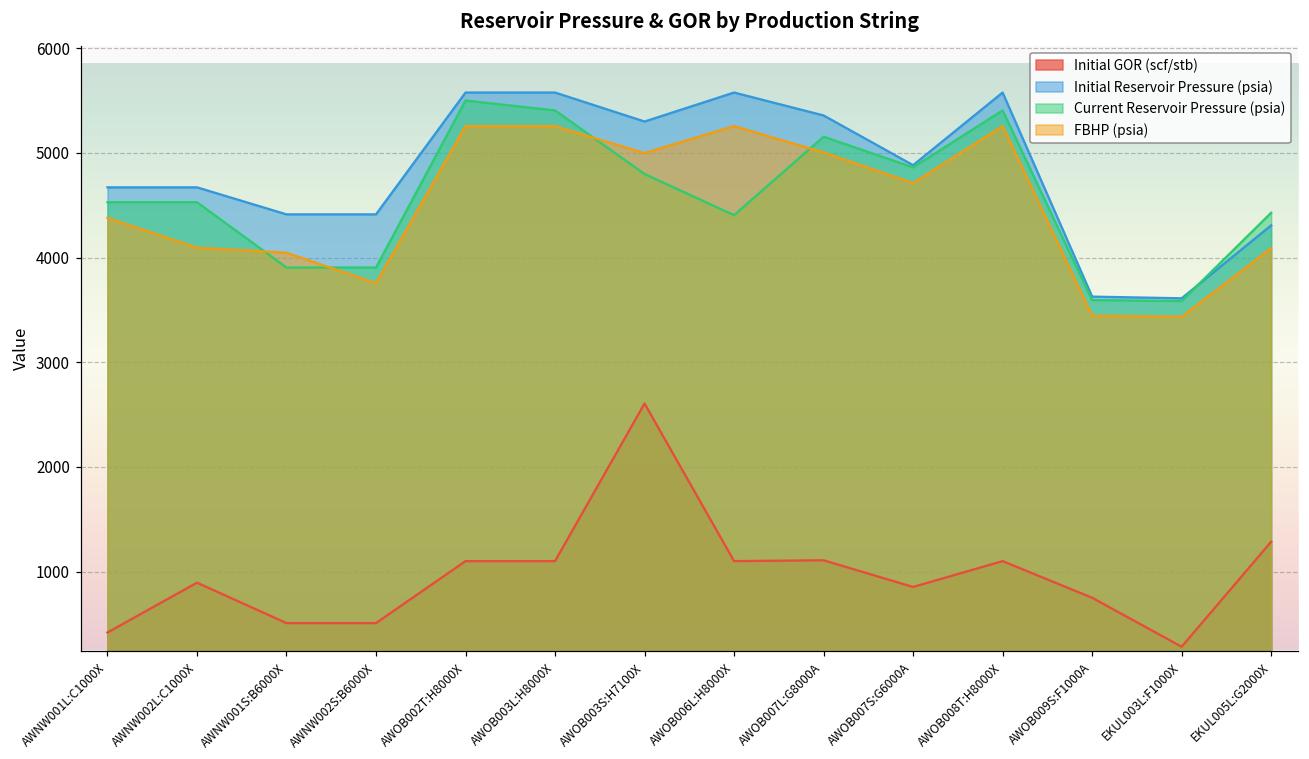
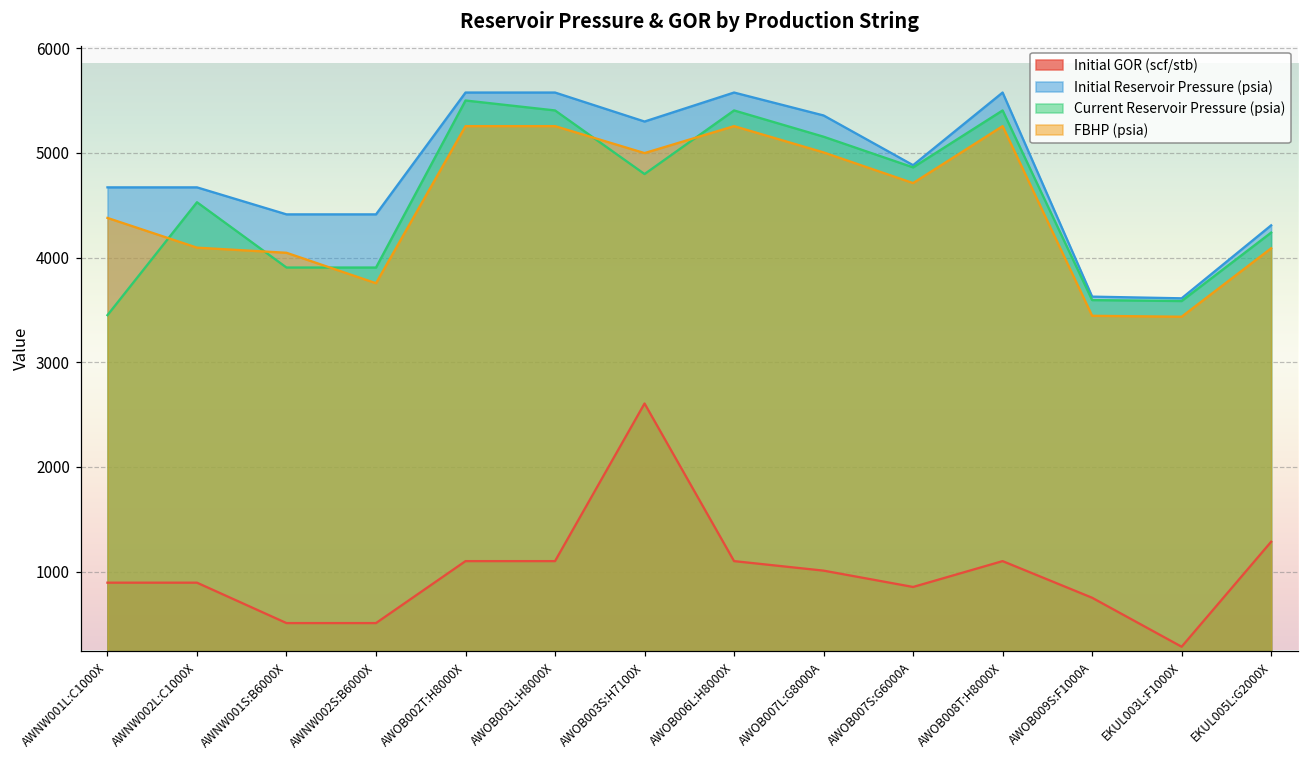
Initial GOR (scf/stb), AWNW001L:C1000X: 400 -> 900
Current Reservoir Pressure (psia), AWNW001L:C1000X: 4500 -> 3500
Current Reservoir Pressure (psia), AWOB006L:H8000X: 4400 -> 5400
Initial GOR (scf/stb), AWOB007L:G8000A: 1100 -> 1000
Current Reservoir Pressure (psia), EKUL005L:G2000X: 4400 -> 4200
